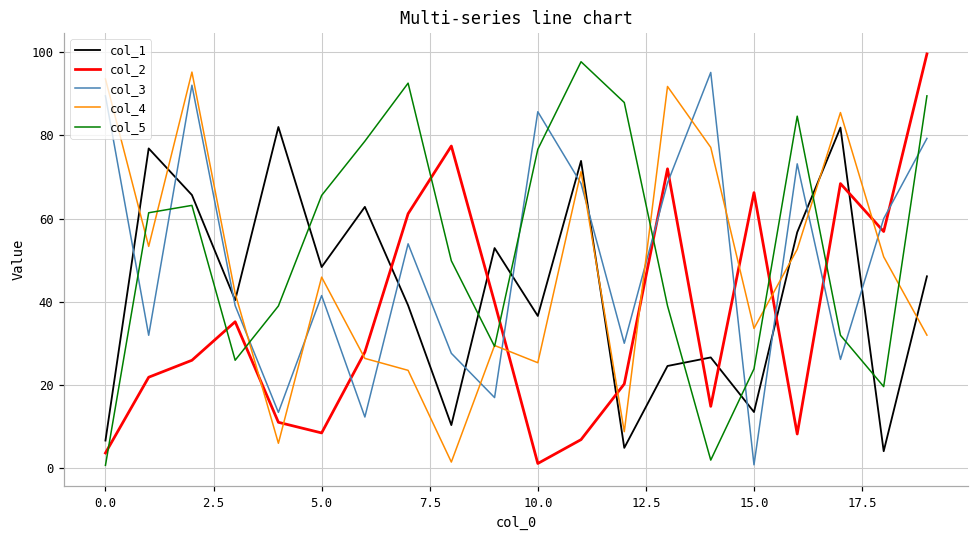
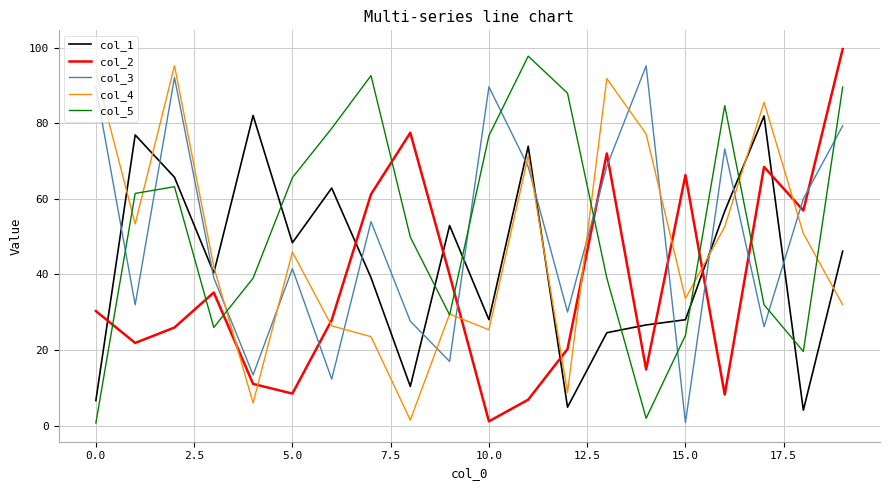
col_2, 0.0: 4 -> 30
col_1, 10.0: 37 -> 28
col_3, 10.0: 86 -> 90
col_1, 15.0: 14 -> 28
